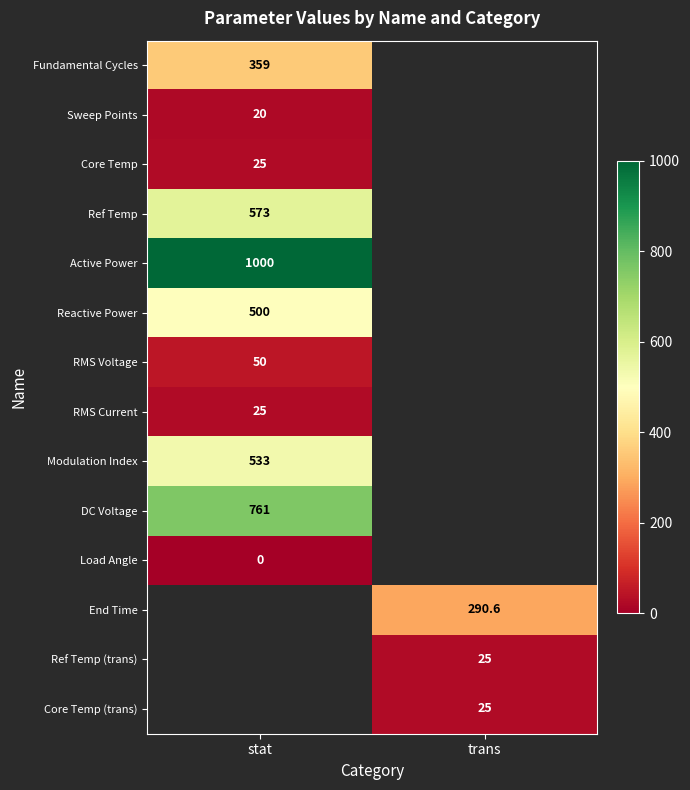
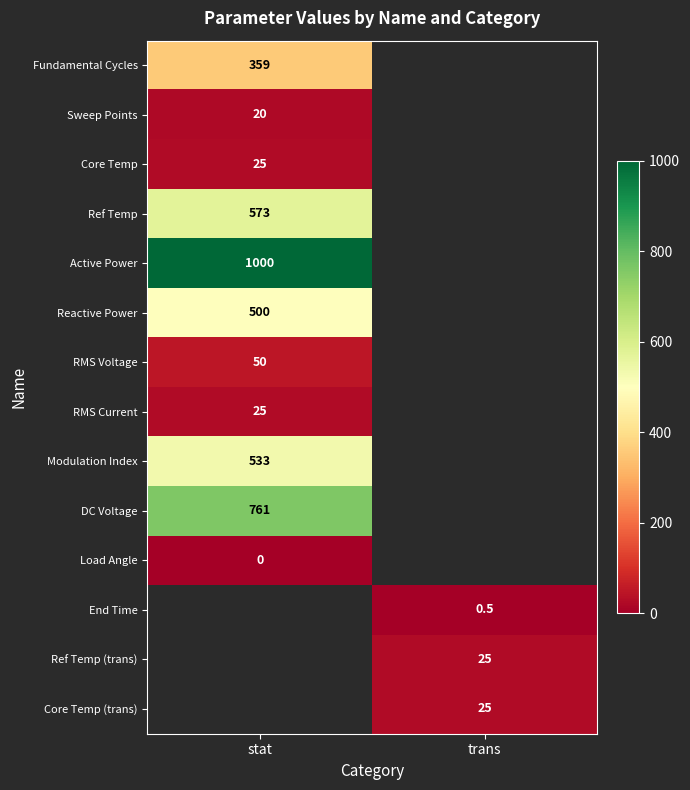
End Time, trans: 290.6 -> 0.5
